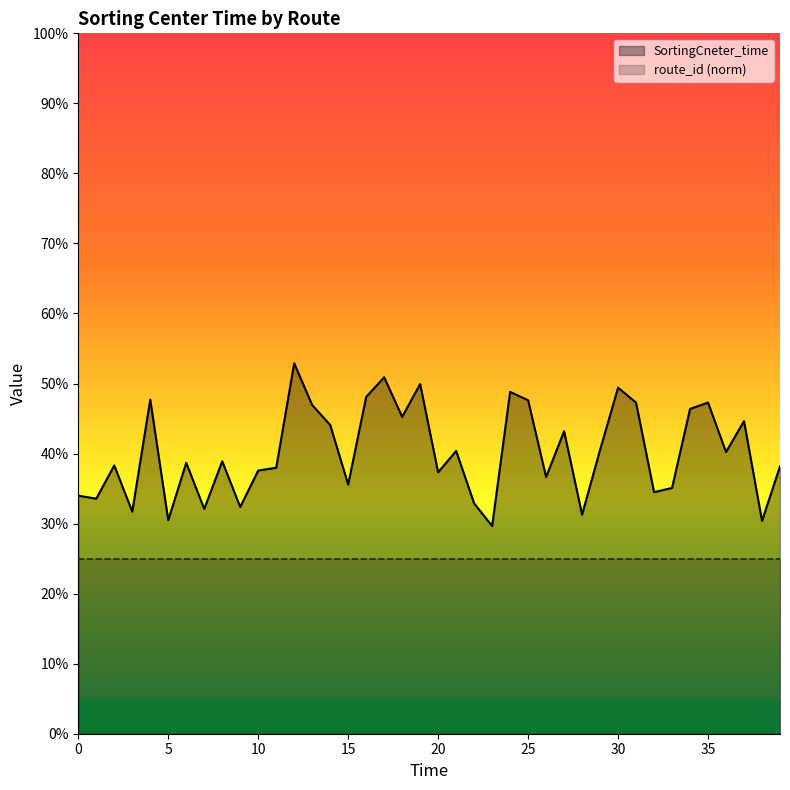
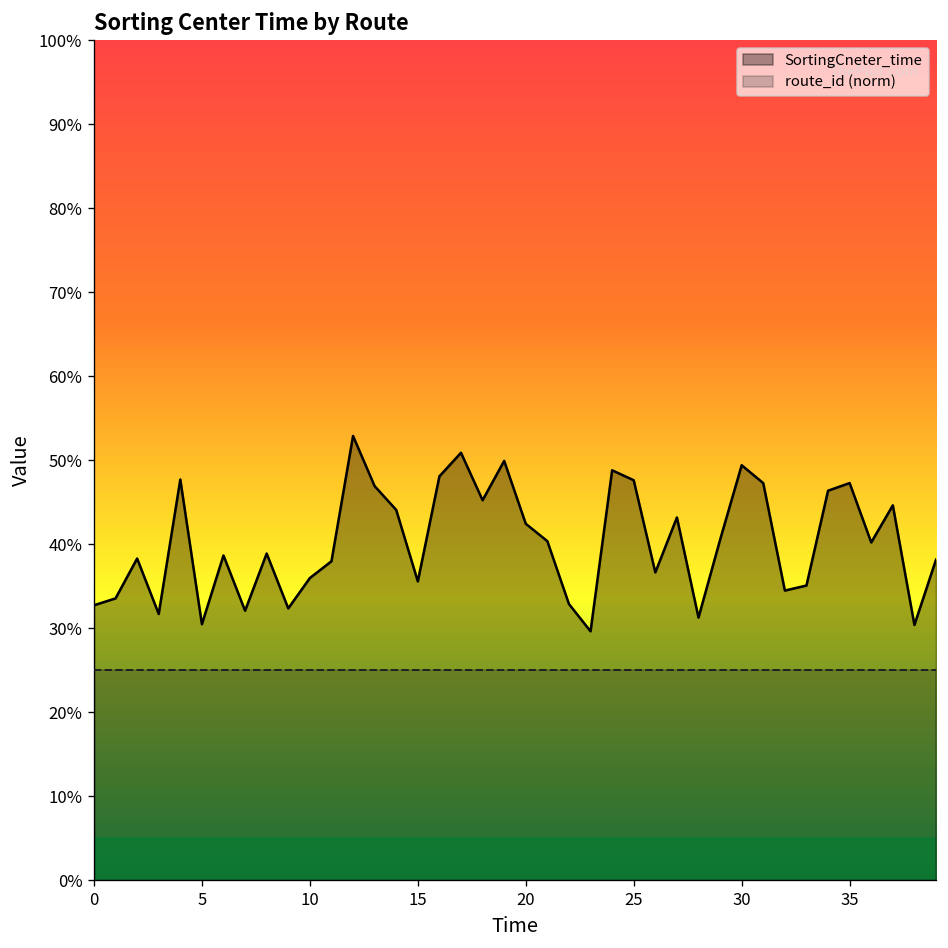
SortingCneter_time, 0: 34% -> 33%
SortingCneter_time, 10: 38% -> 36%
SortingCneter_time, 20: 37% -> 42%
